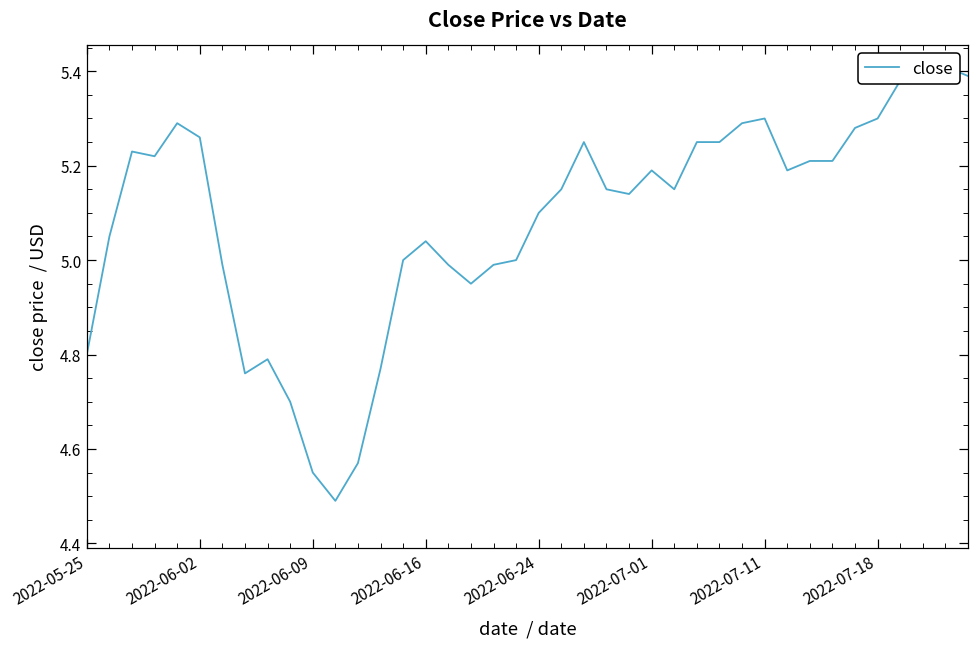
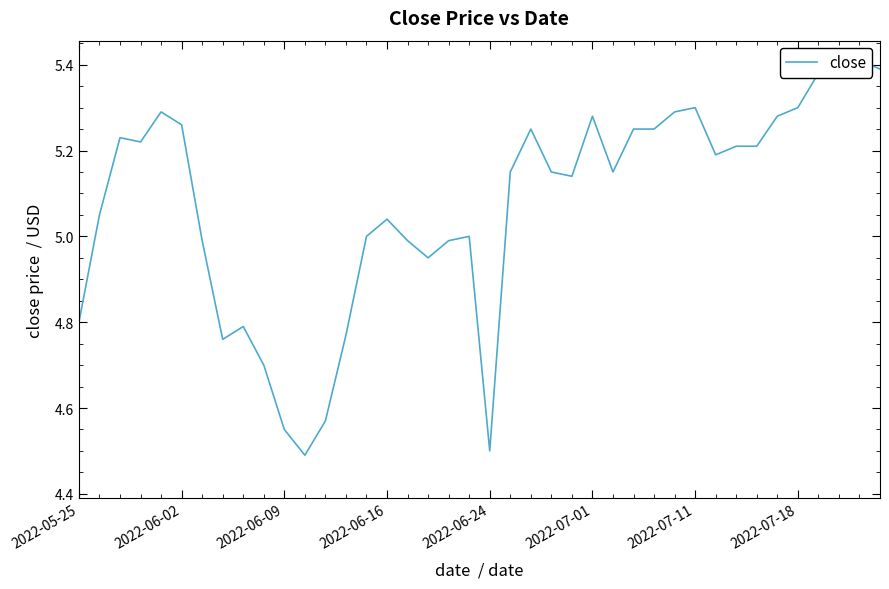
2022-06-24: 5.1 -> 4.5
2022-07-01: 5.19 -> 5.28
